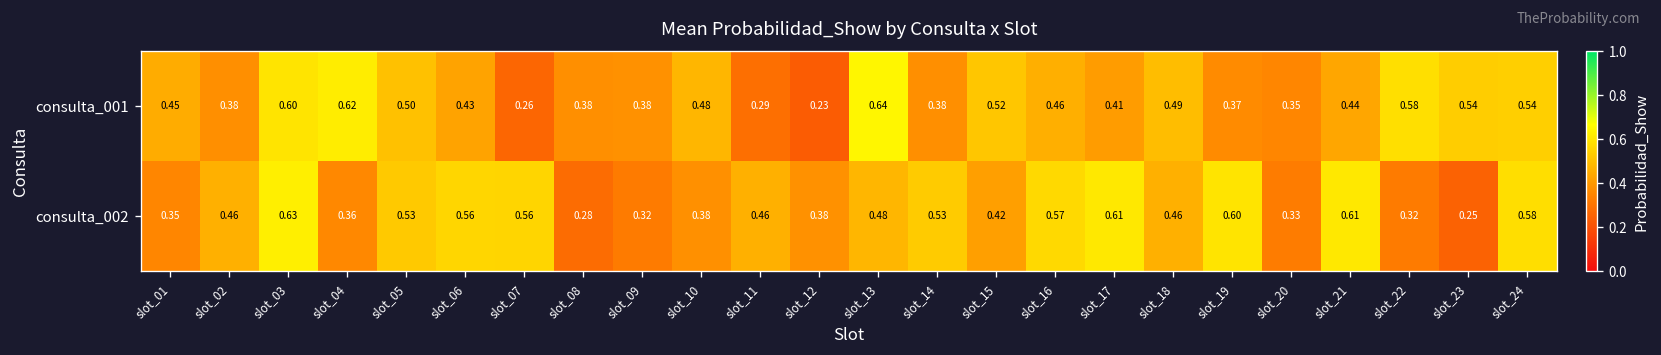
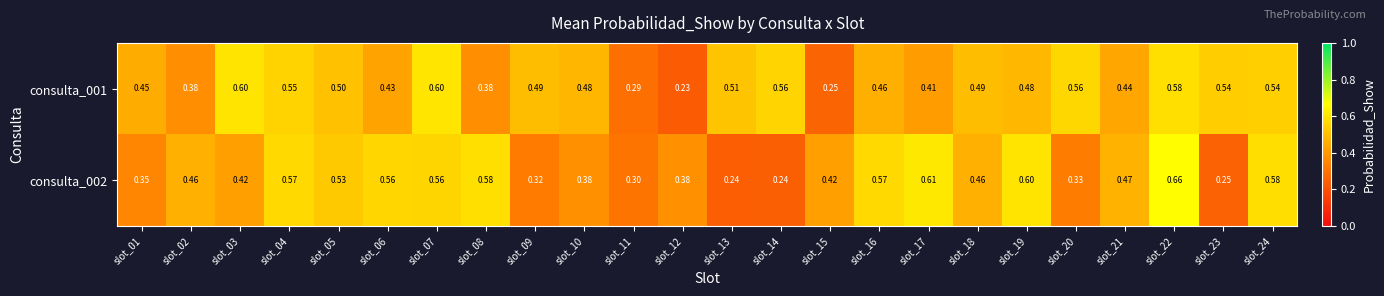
consulta_001, slot_04: 0.62 -> 0.55
consulta_001, slot_07: 0.26 -> 0.60
consulta_001, slot_09: 0.38 -> 0.49
consulta_001, slot_13: 0.64 -> 0.51
consulta_001, slot_14: 0.38 -> 0.56
consulta_001, slot_15: 0.52 -> 0.25
consulta_001, slot_19: 0.37 -> 0.48
consulta_001, slot_20: 0.35 -> 0.56
consulta_002, slot_03: 0.63 -> 0.42
consulta_002, slot_04: 0.36 -> 0.57
consulta_002, slot_08: 0.28 -> 0.58
consulta_002, slot_11: 0.46 -> 0.30
consulta_002, slot_13: 0.48 -> 0.24
consulta_002, slot_14: 0.53 -> 0.24
consulta_002, slot_21: 0.61 -> 0.47
consulta_002, slot_22: 0.32 -> 0.66
